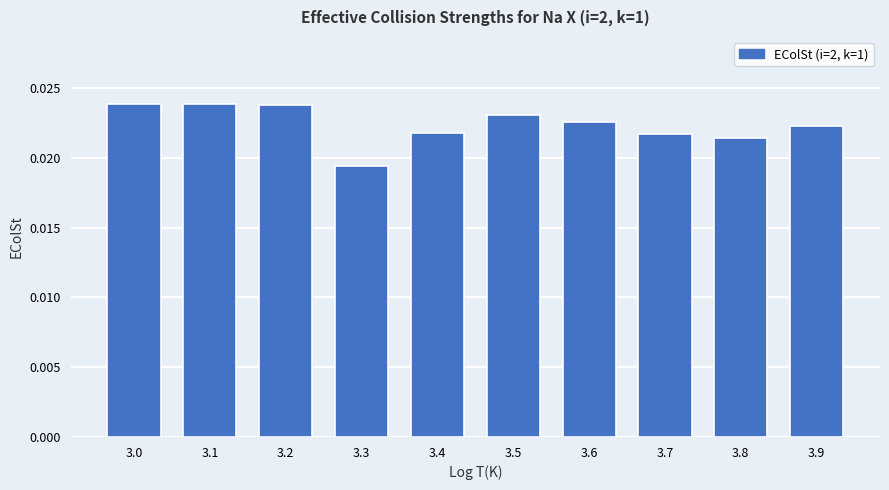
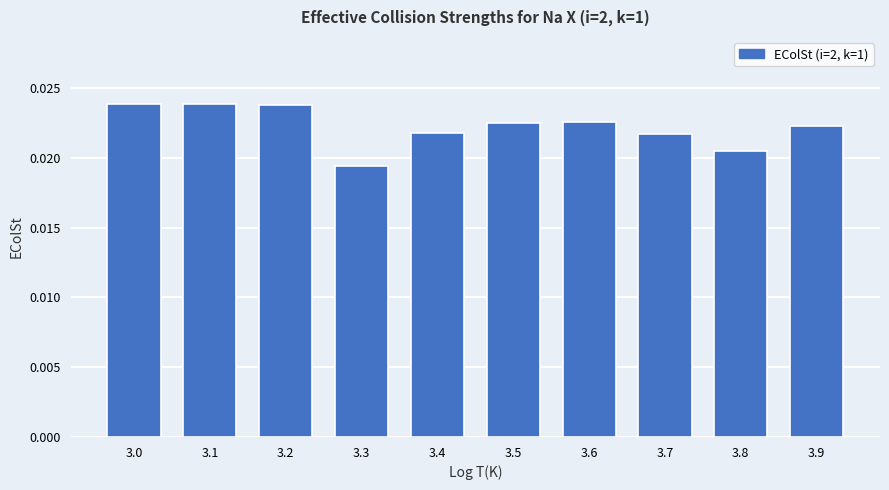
3.5: 0.0231 -> 0.0225
3.8: 0.0214 -> 0.0205
